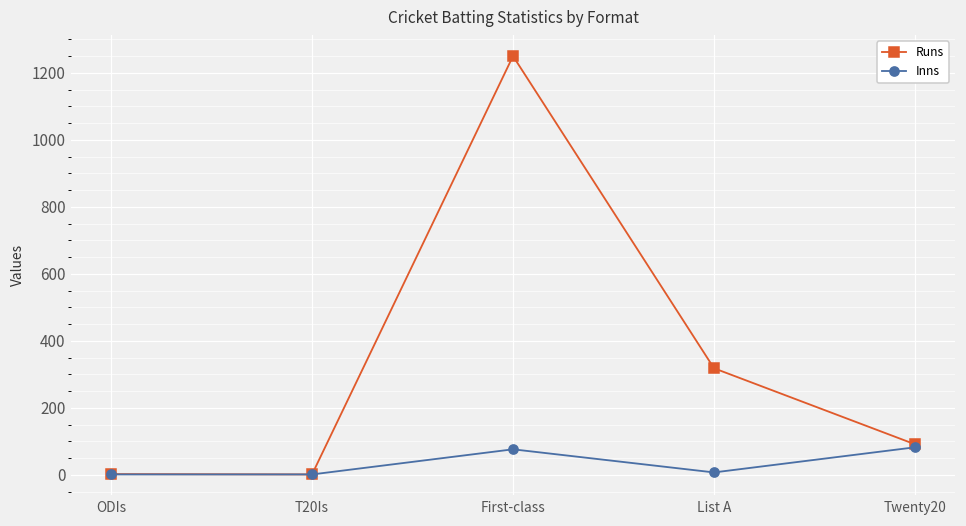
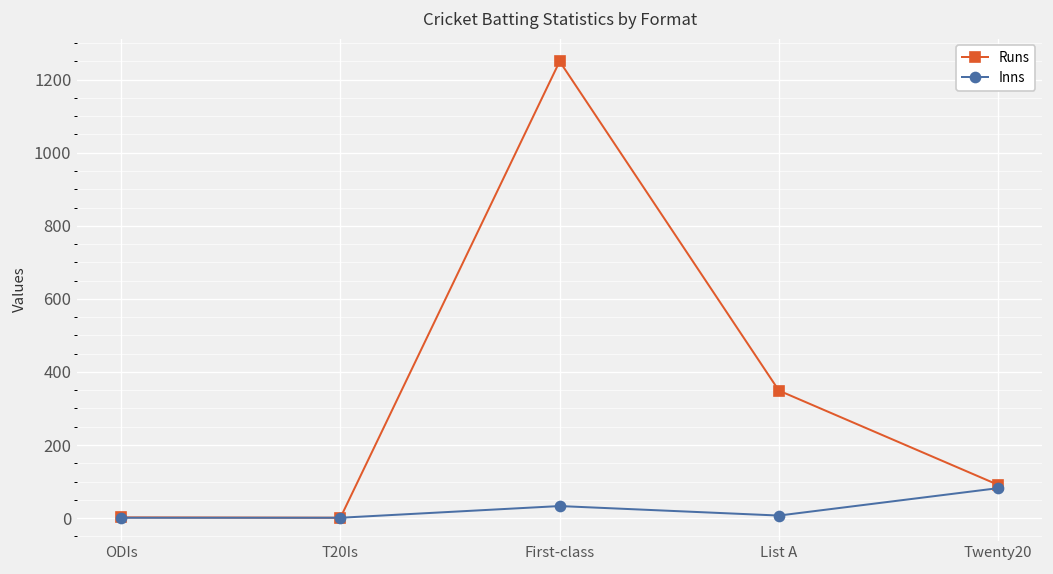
Inns, First-class: 80 -> 30
Runs, List A: 320 -> 350
